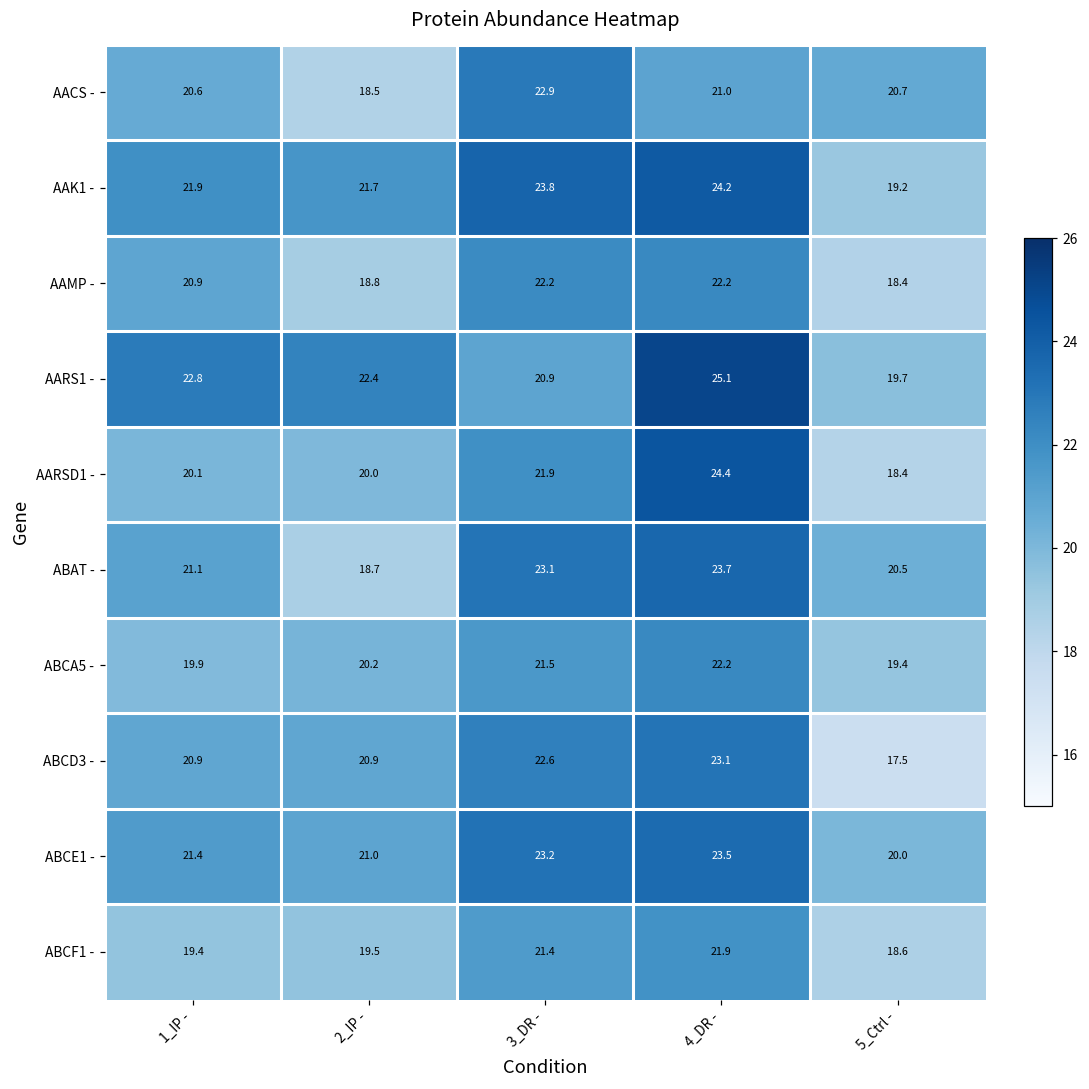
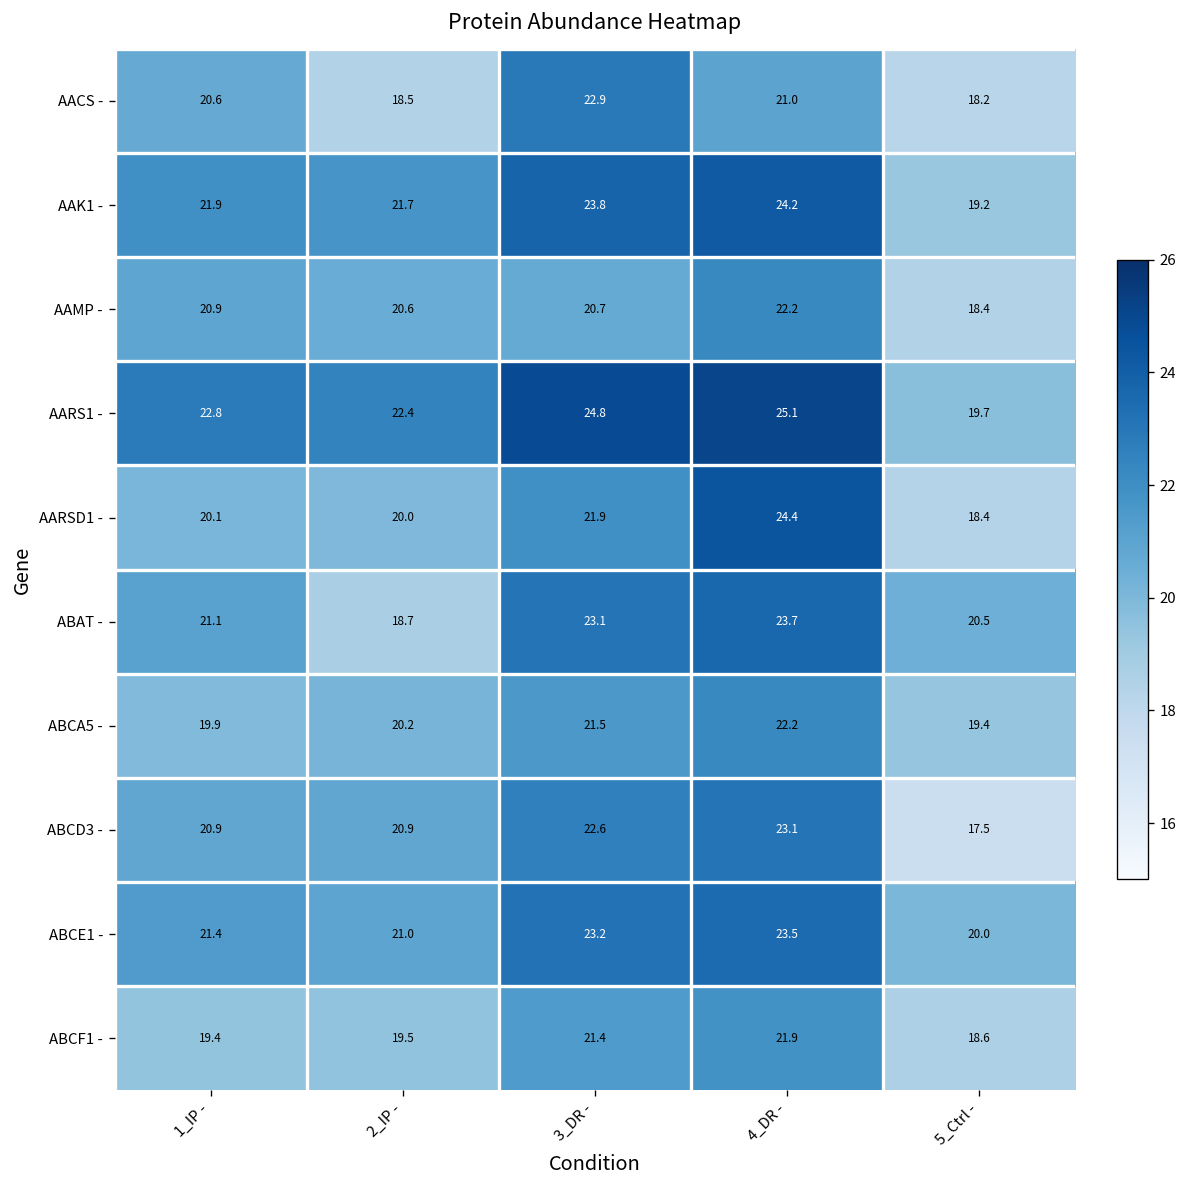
AACS -, 5_Ctrl -: 20.7 -> 18.2
AAMP -, 2_IP -: 18.8 -> 20.6
AAMP -, 3_DR -: 22.2 -> 20.7
AARS1 -, 3_DR -: 20.9 -> 24.8
